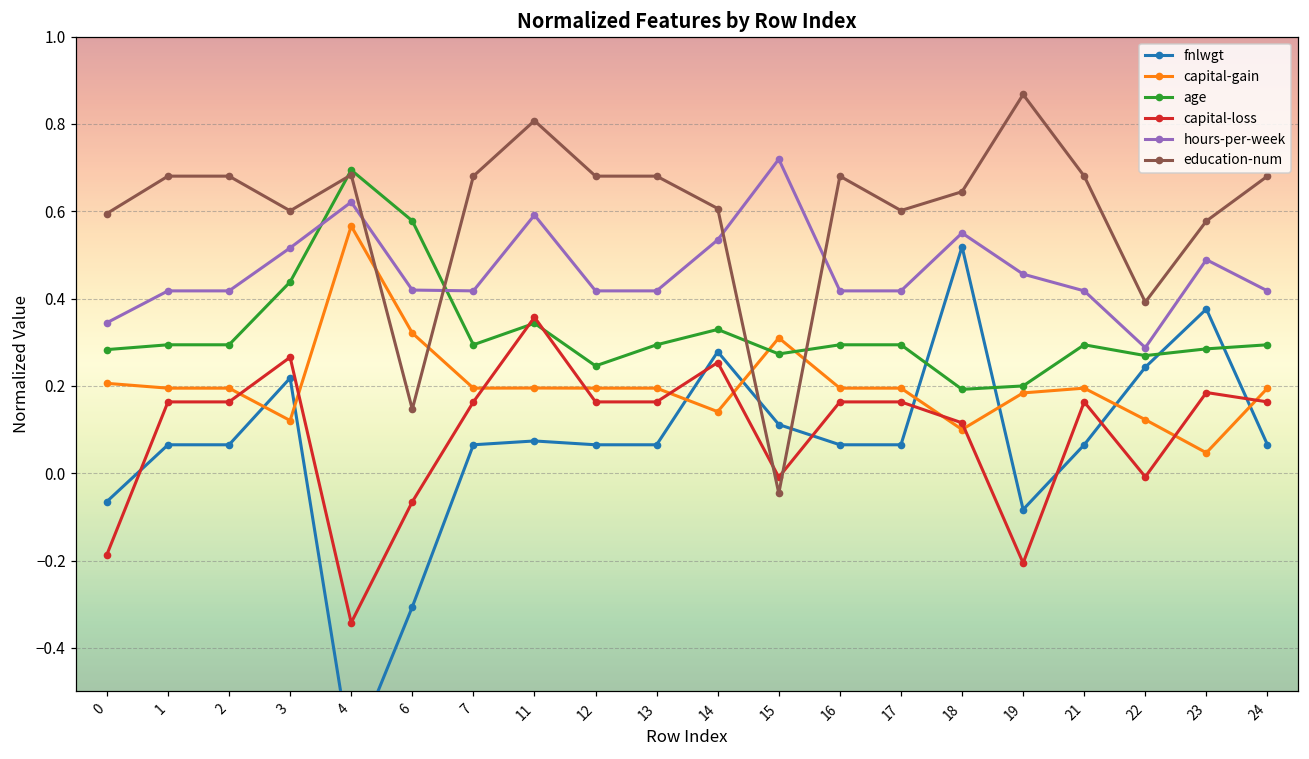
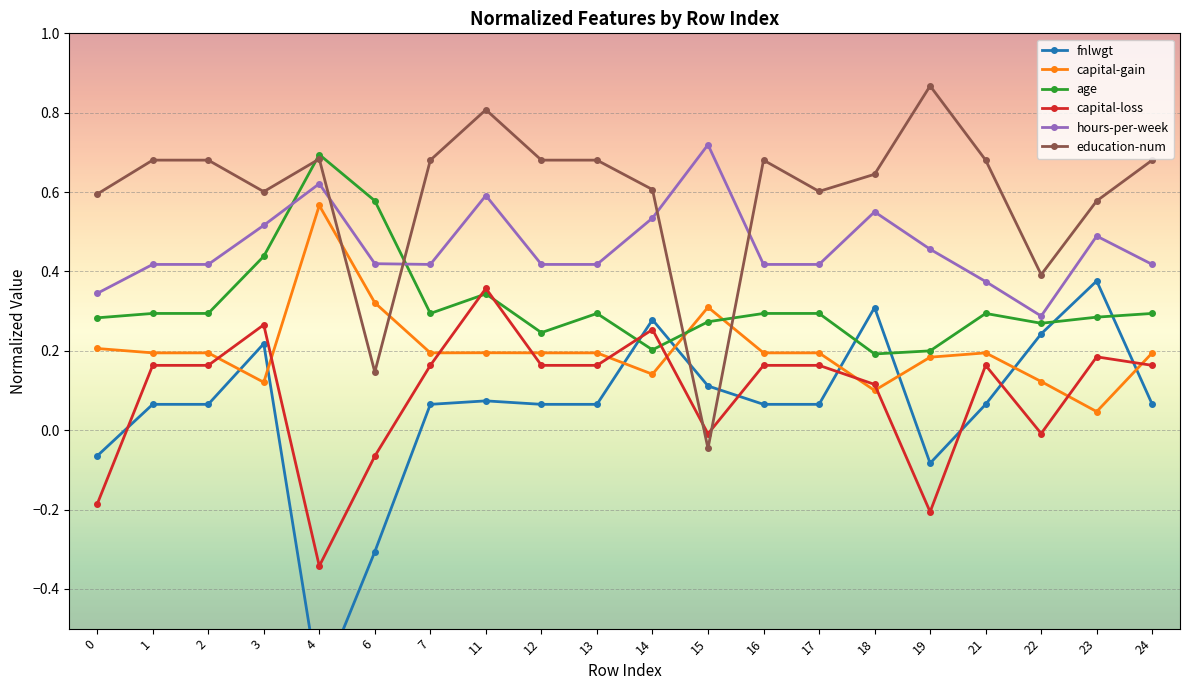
age, 14: 0.33 -> 0.20
fnlwgt, 18: 0.52 -> 0.31
hours-per-week, 21: 0.42 -> 0.37
